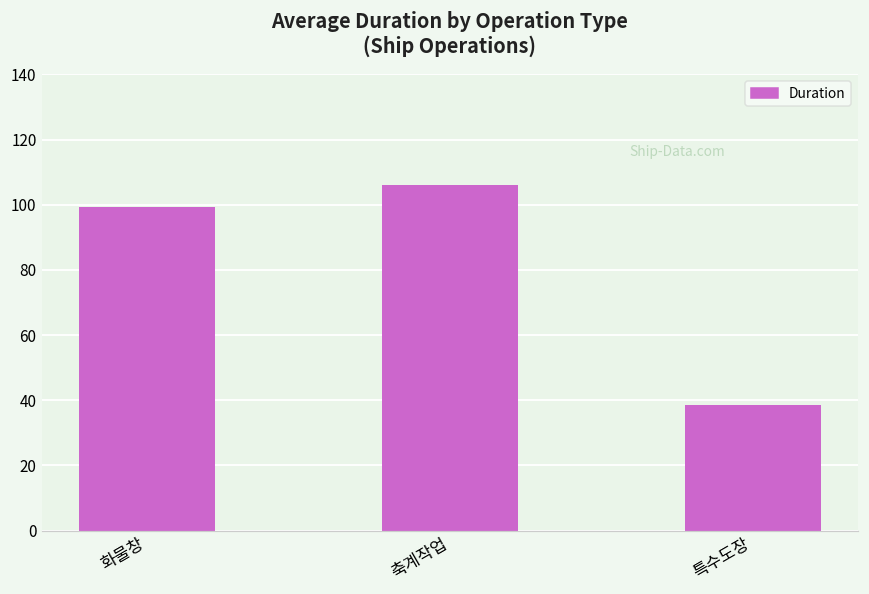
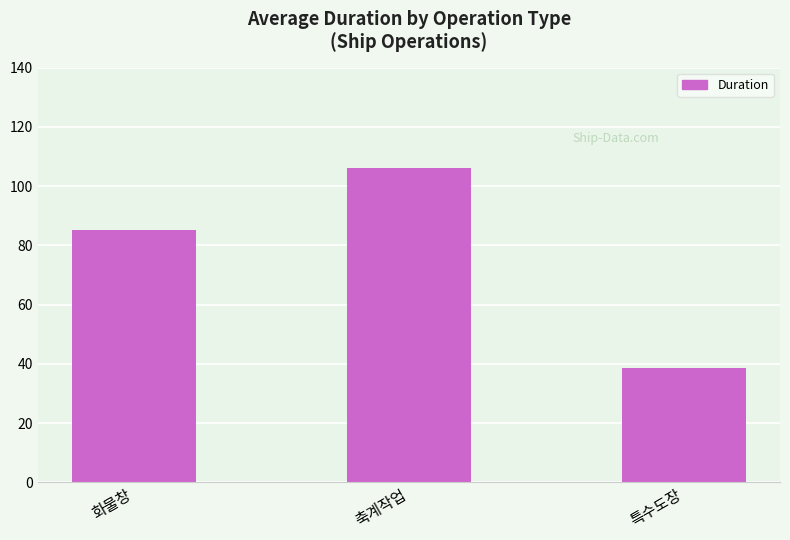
화물창: 99 -> 85
